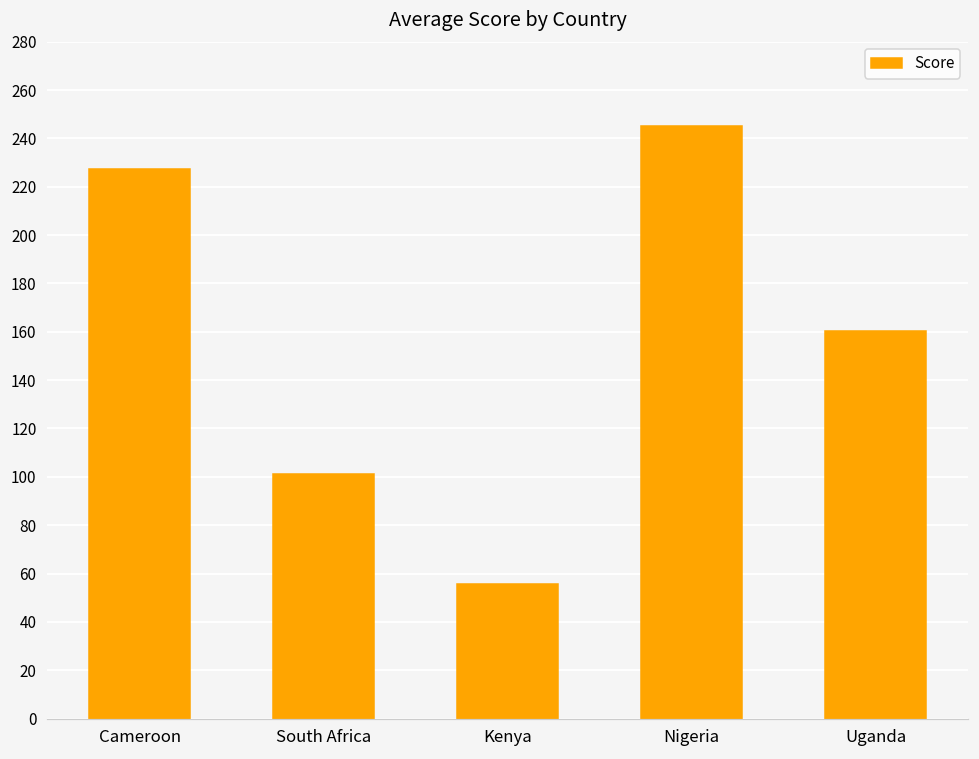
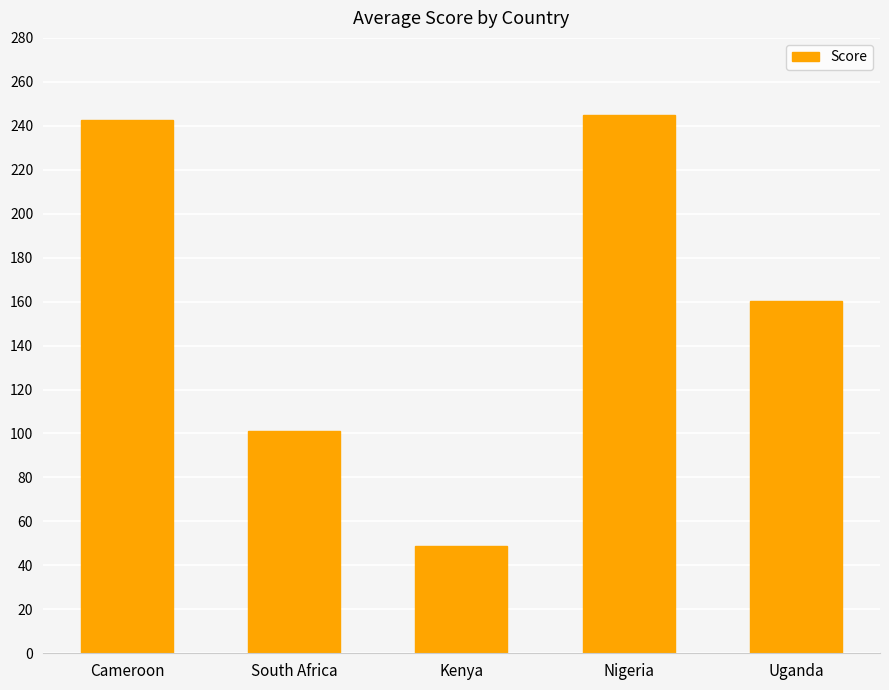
Cameroon: 227 -> 243
Kenya: 56 -> 49
